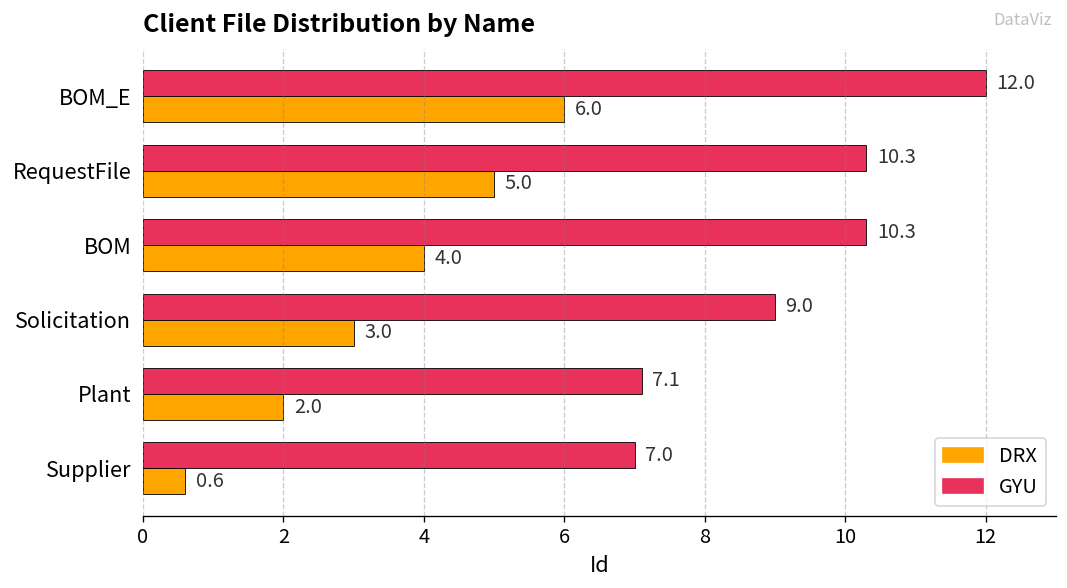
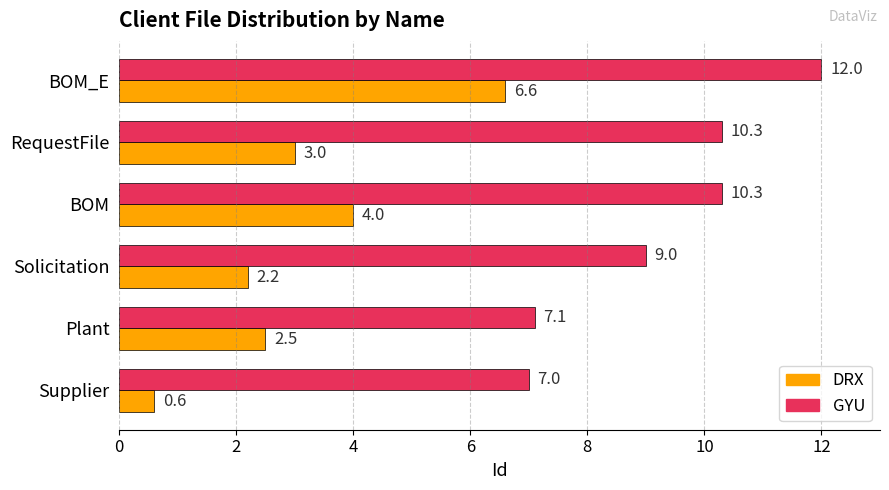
DRX, BOM_E: 6.0 -> 6.6
DRX, RequestFile: 5.0 -> 3.0
DRX, Solicitation: 3.0 -> 2.2
DRX, Plant: 2.0 -> 2.5
